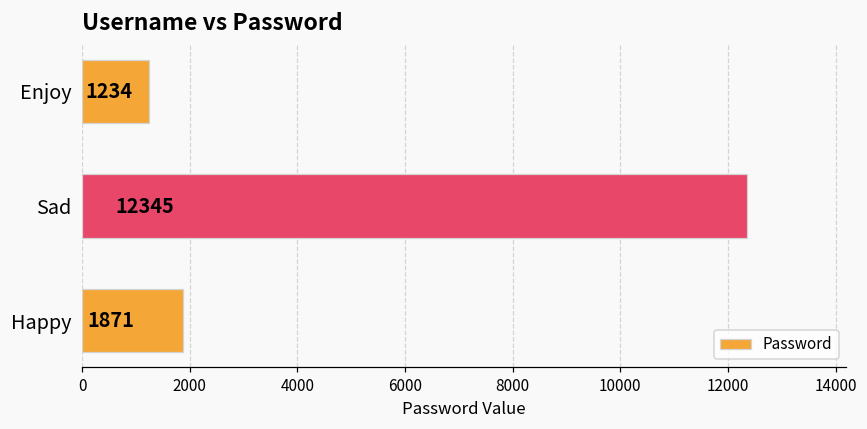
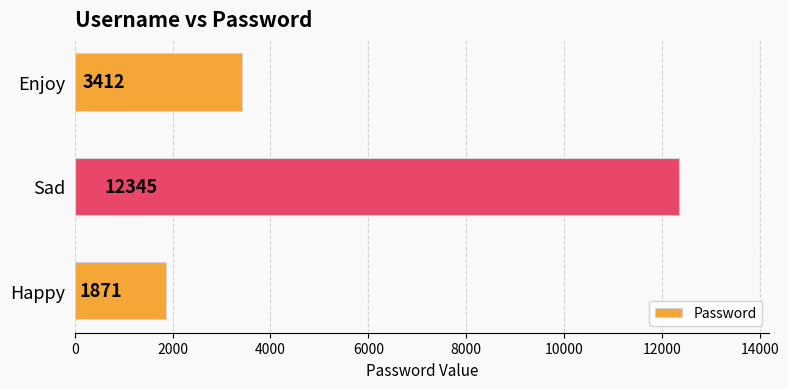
Enjoy: 1234 -> 3412
